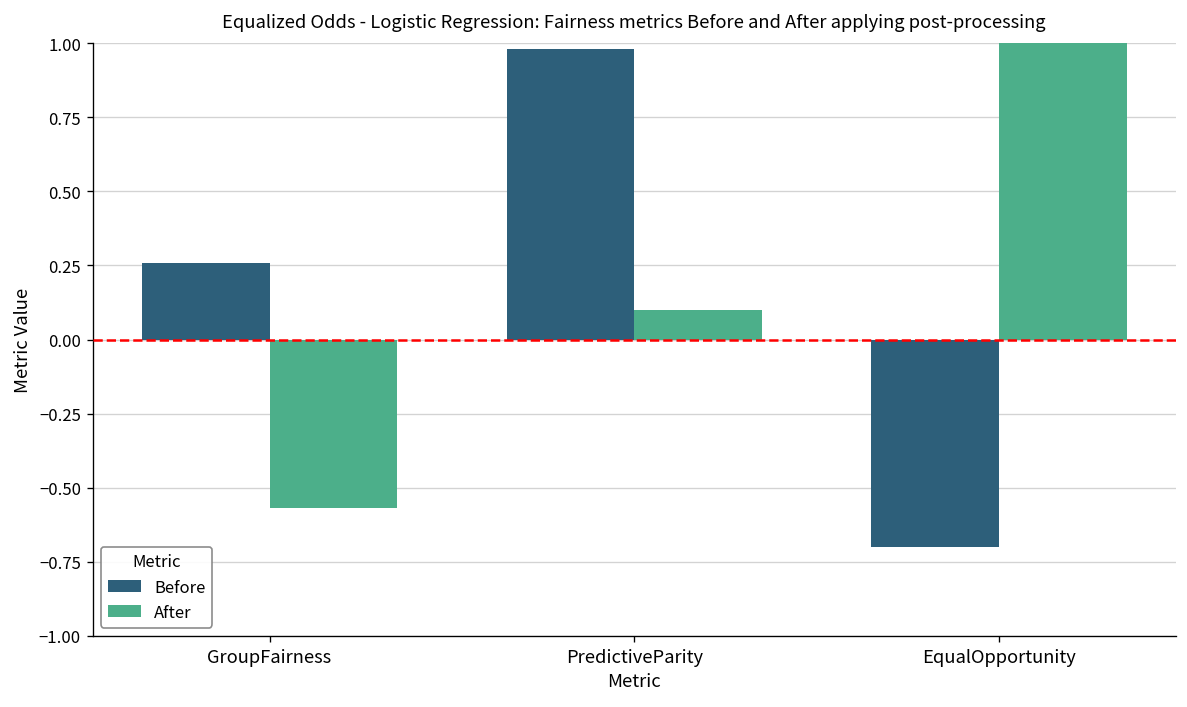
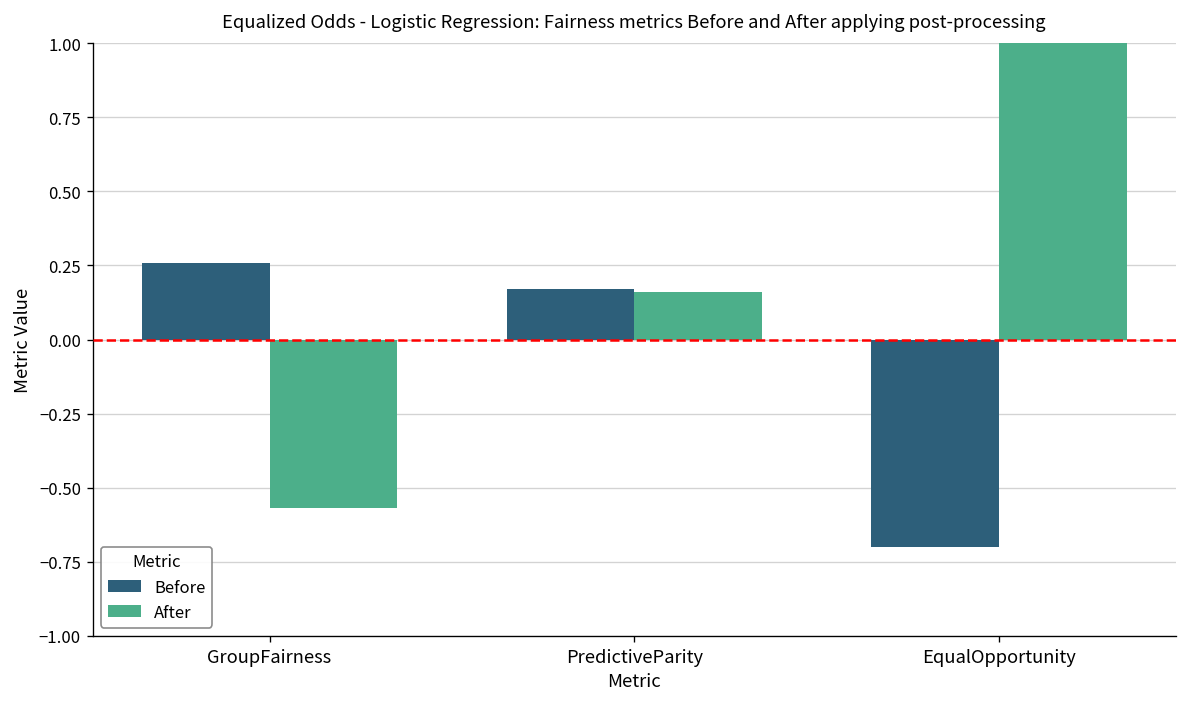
Before, PredictiveParity: 0.98 -> 0.17
After, PredictiveParity: 0.10 -> 0.16
